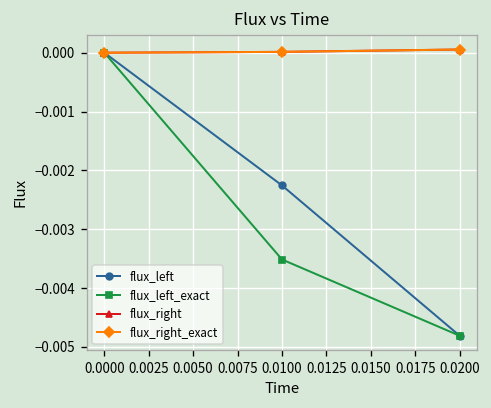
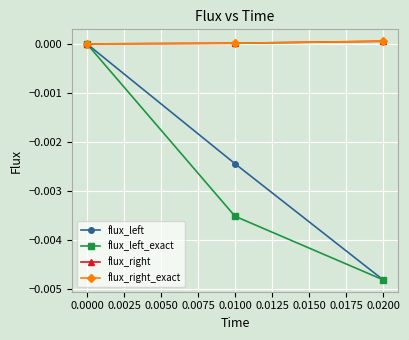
flux_left, 0.0100: -0.0023 -> -0.0024
